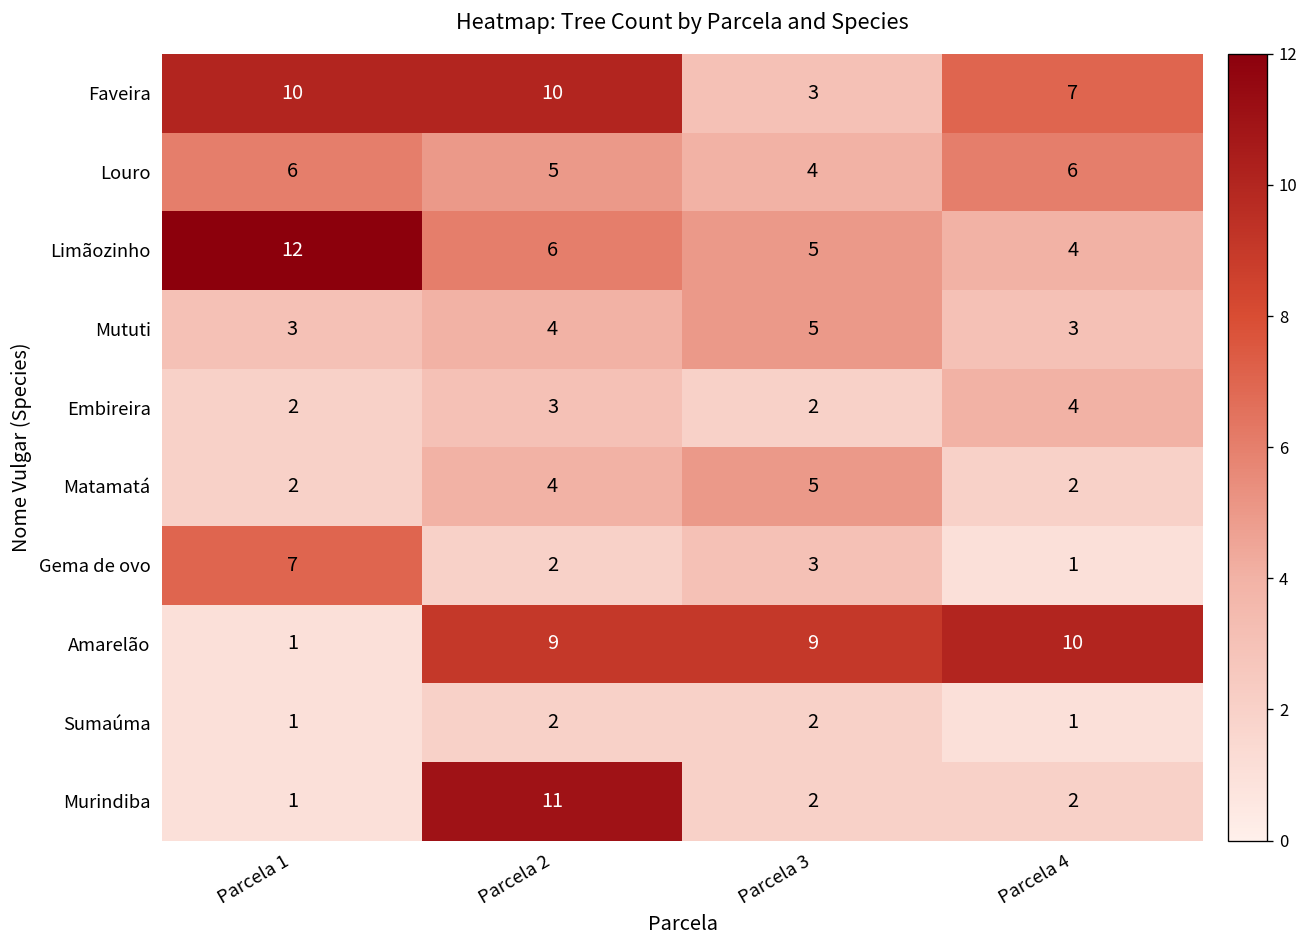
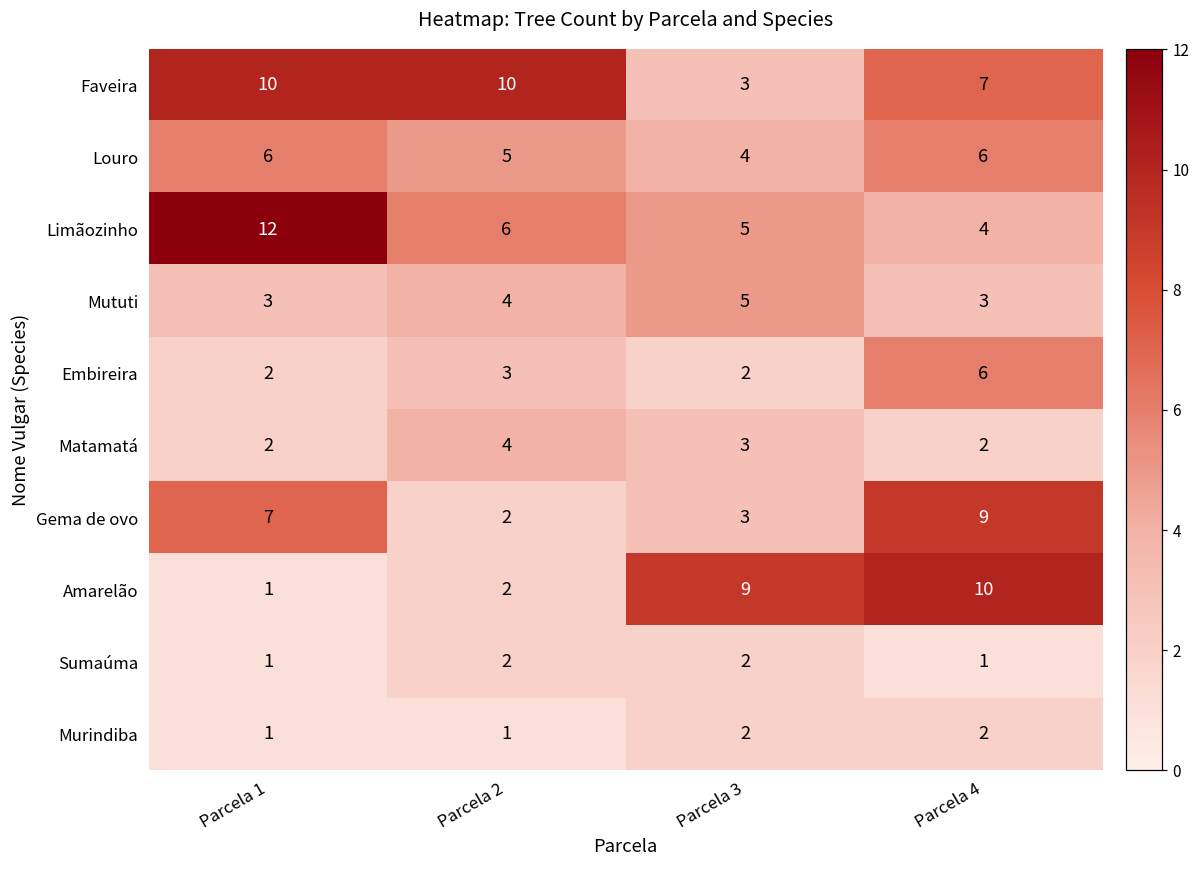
Embireira, Parcela 4: 4 -> 6
Matamatá, Parcela 3: 5 -> 3
Gema de ovo, Parcela 4: 1 -> 9
Amarelão, Parcela 2: 9 -> 2
Murindiba, Parcela 2: 11 -> 1
